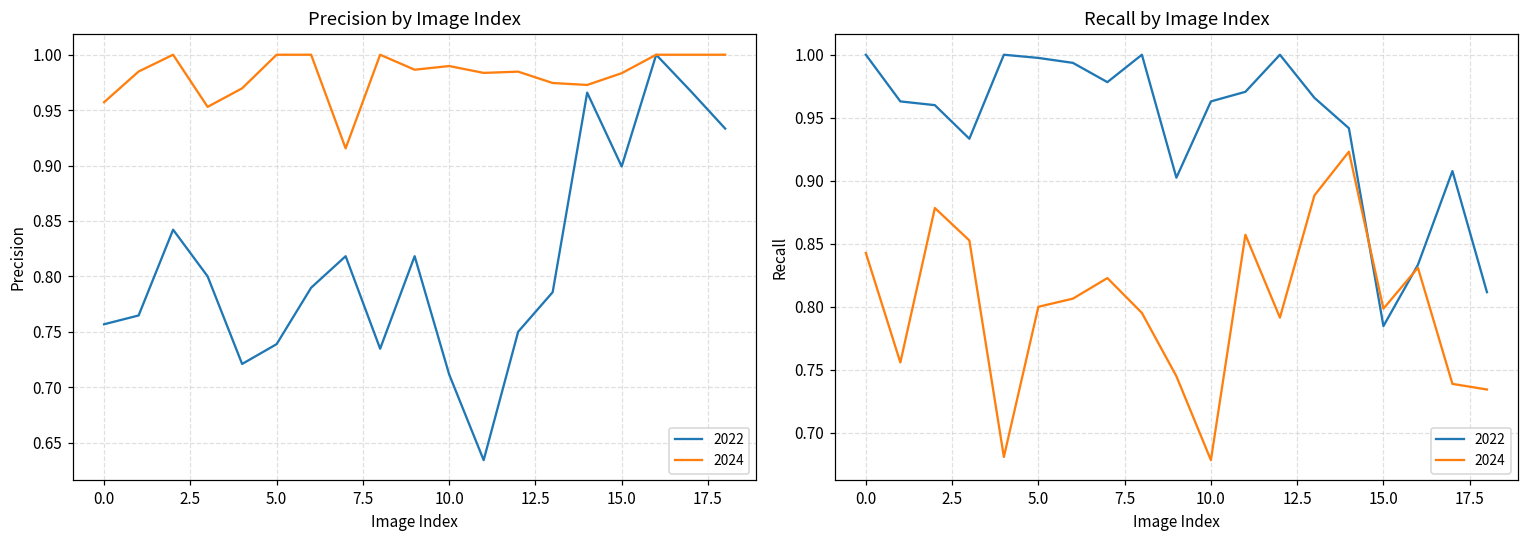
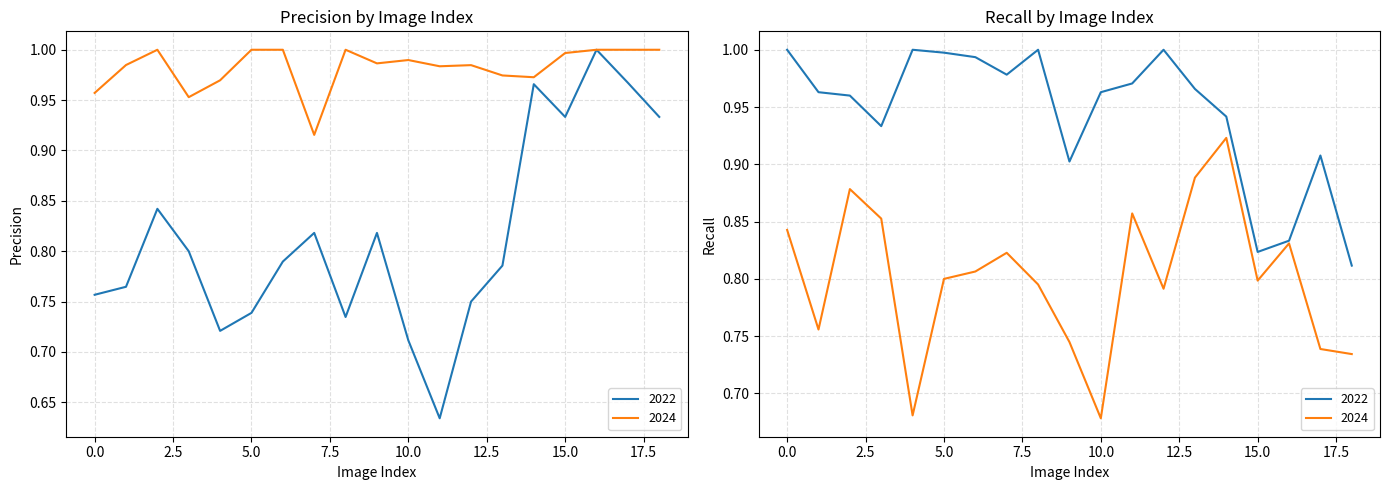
Precision by Image Index, 2022, 15.0: 0.899 -> 0.933
Precision by Image Index, 2024, 15.0: 0.983 -> 0.997
Recall by Image Index, 2022, 15.0: 0.785 -> 0.824
